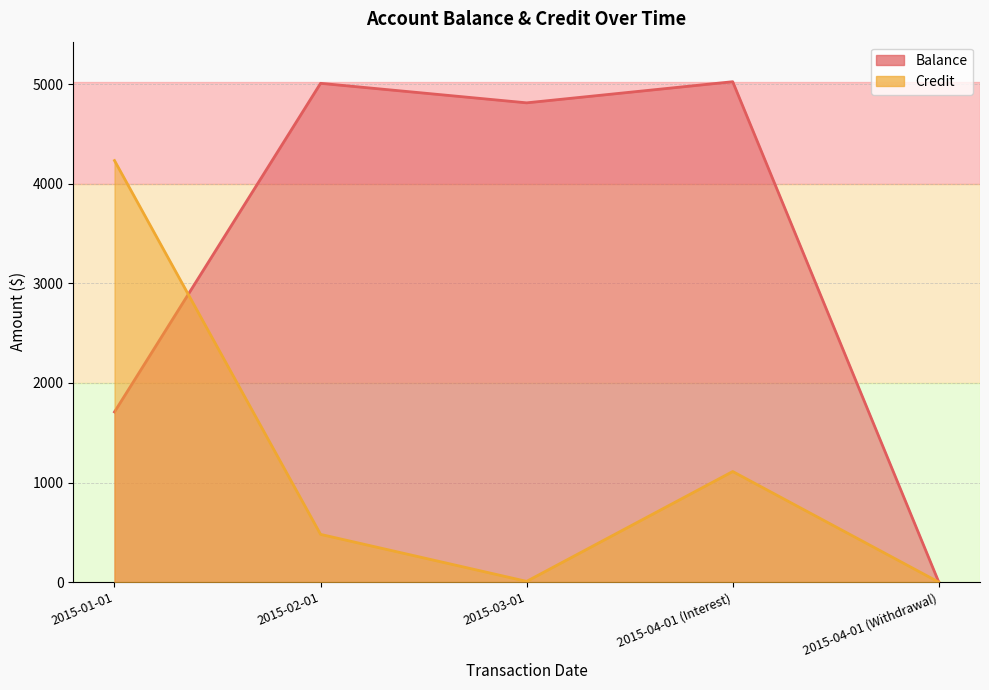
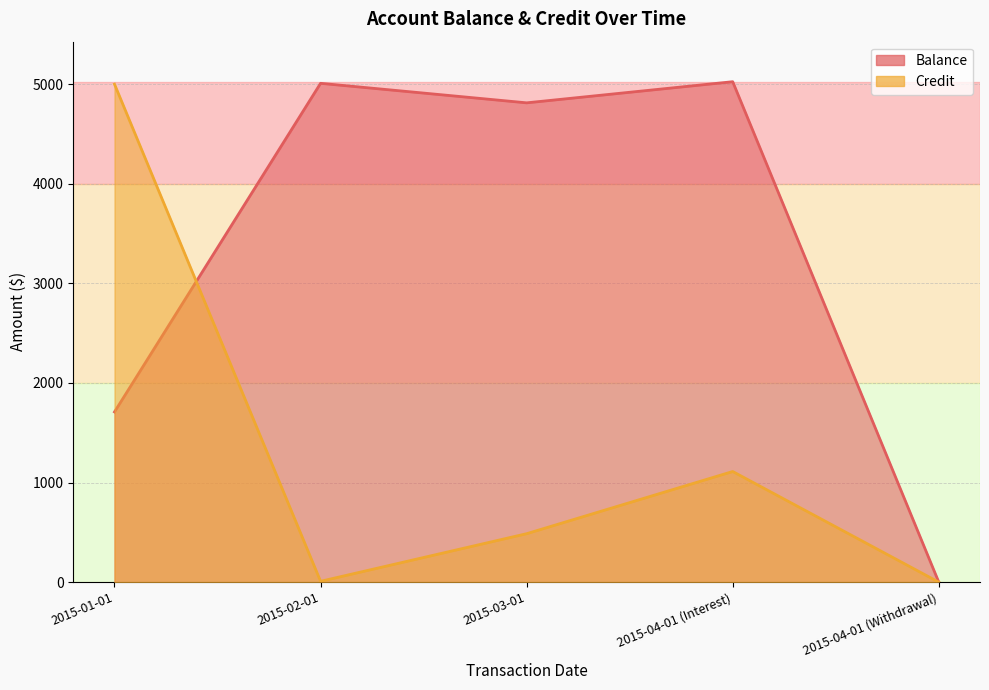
Credit, 2015-01-01: 4200 -> 5000
Credit, 2015-02-01: 500 -> 0
Credit, 2015-03-01: 0 -> 500
